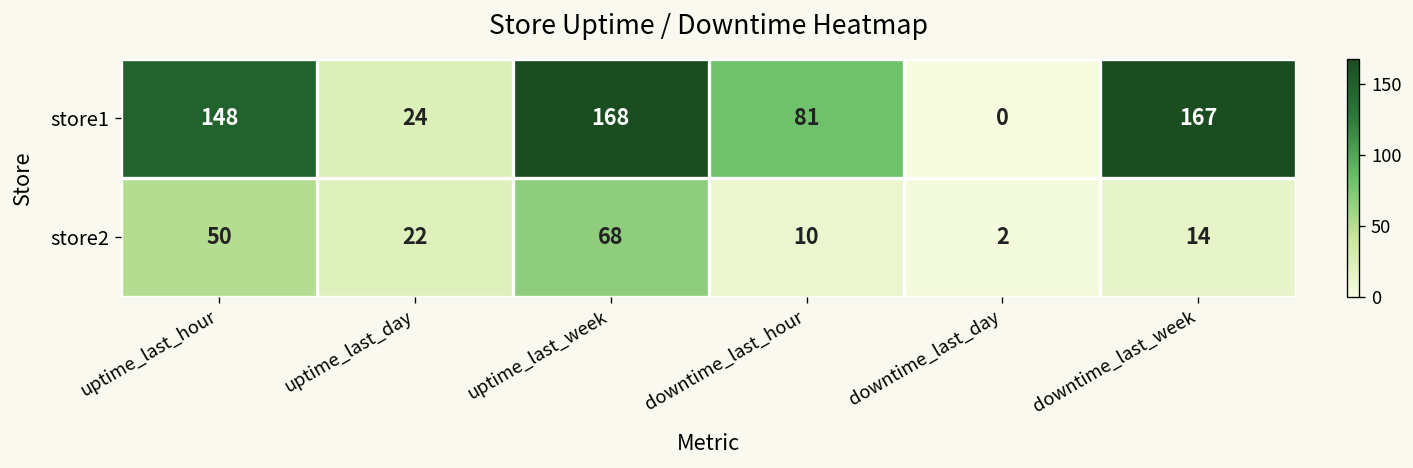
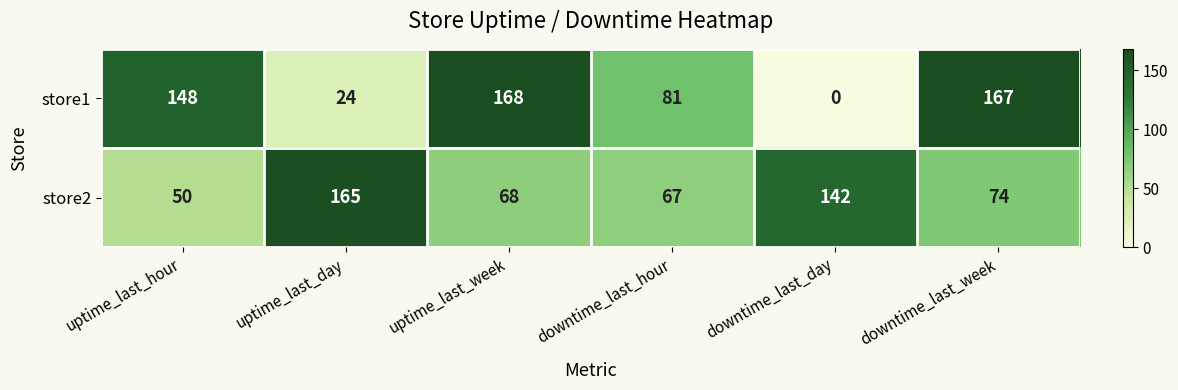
store2, uptime_last_day: 22 -> 165
store2, downtime_last_hour: 10 -> 67
store2, downtime_last_day: 2 -> 142
store2, downtime_last_week: 14 -> 74
